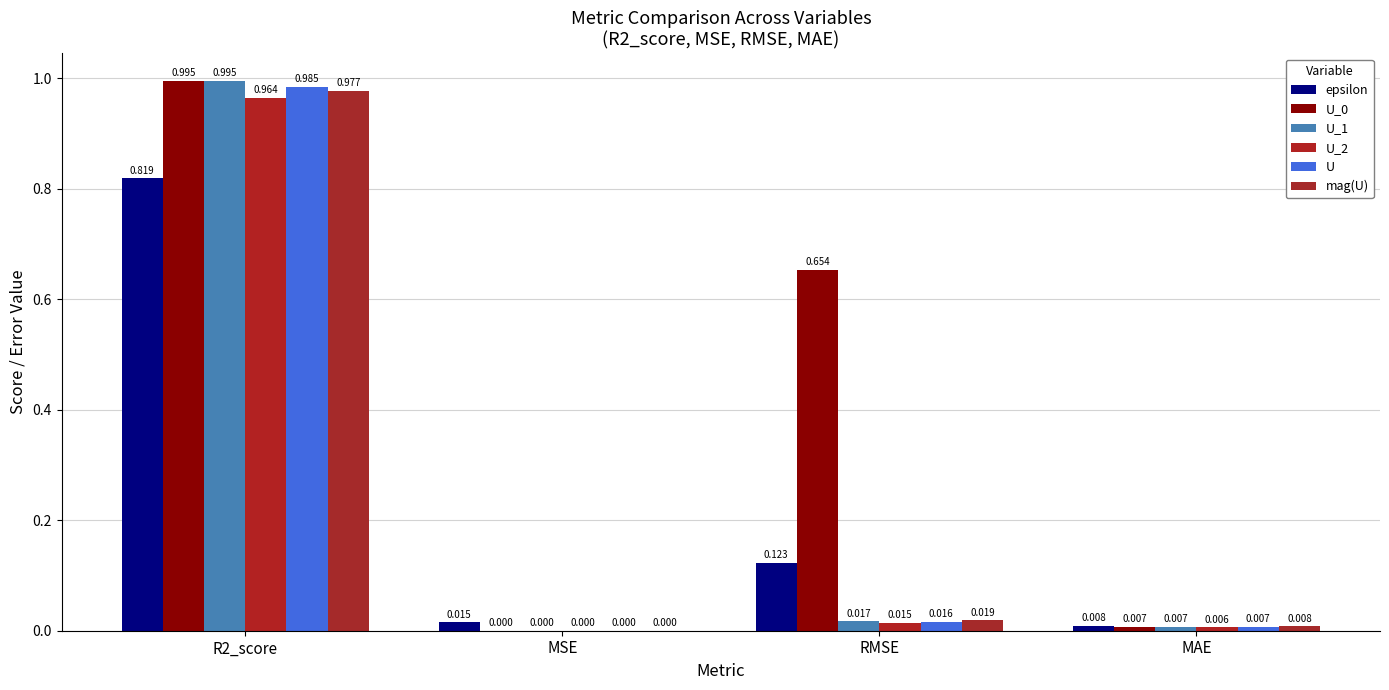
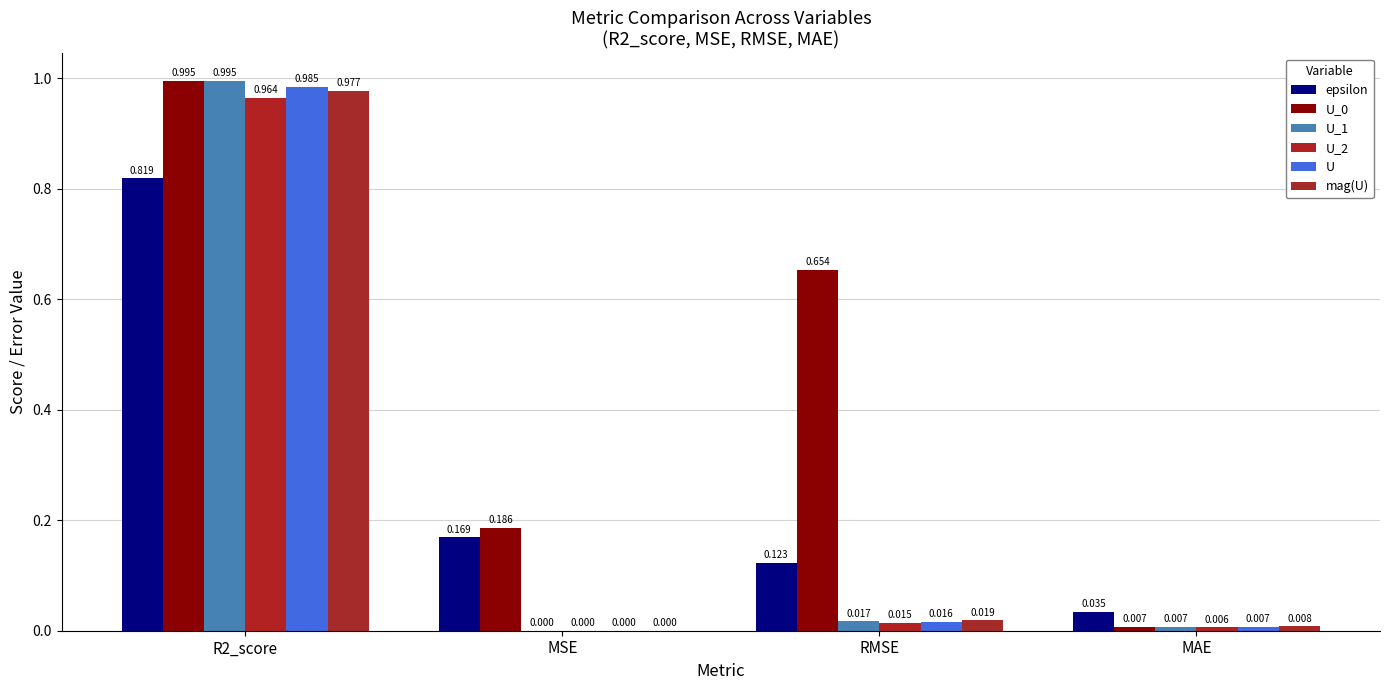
epsilon, MSE: 0.015 -> 0.169
U_0, MSE: 0.000 -> 0.186
epsilon, MAE: 0.008 -> 0.035
